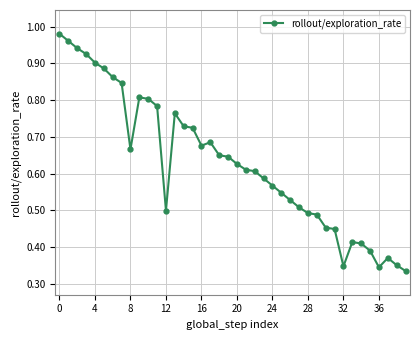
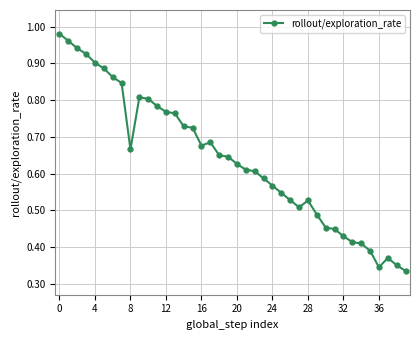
12: 0.50 -> 0.77
28: 0.49 -> 0.53
32: 0.35 -> 0.43
